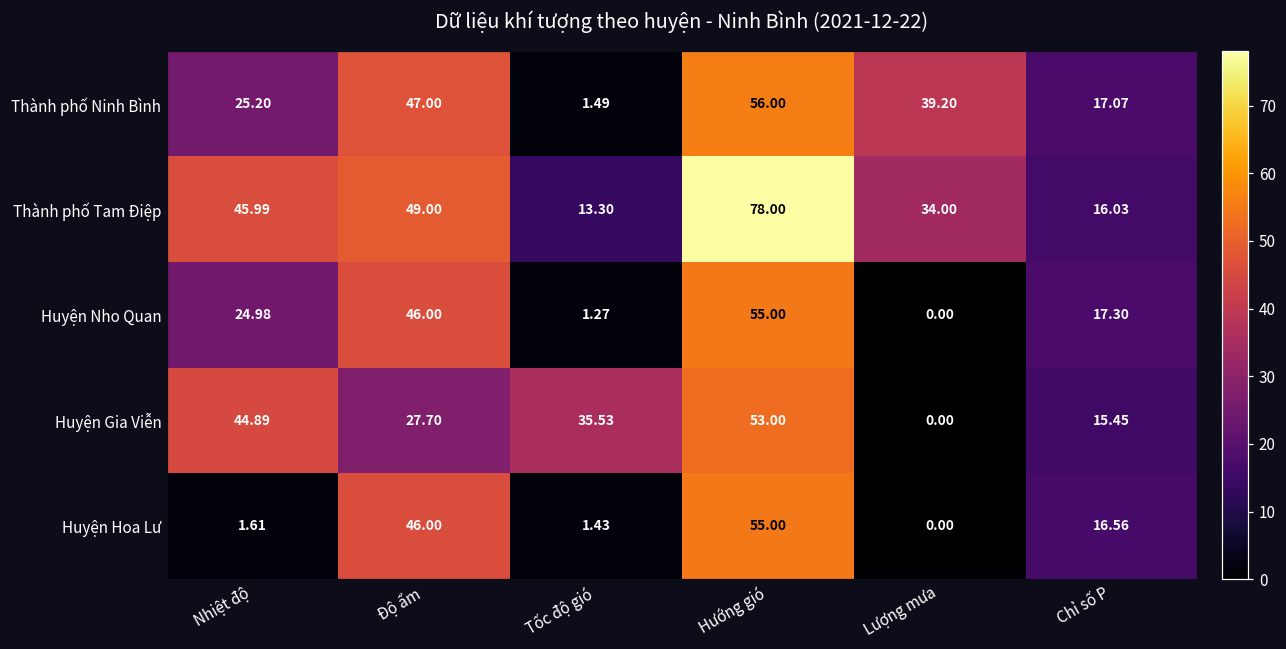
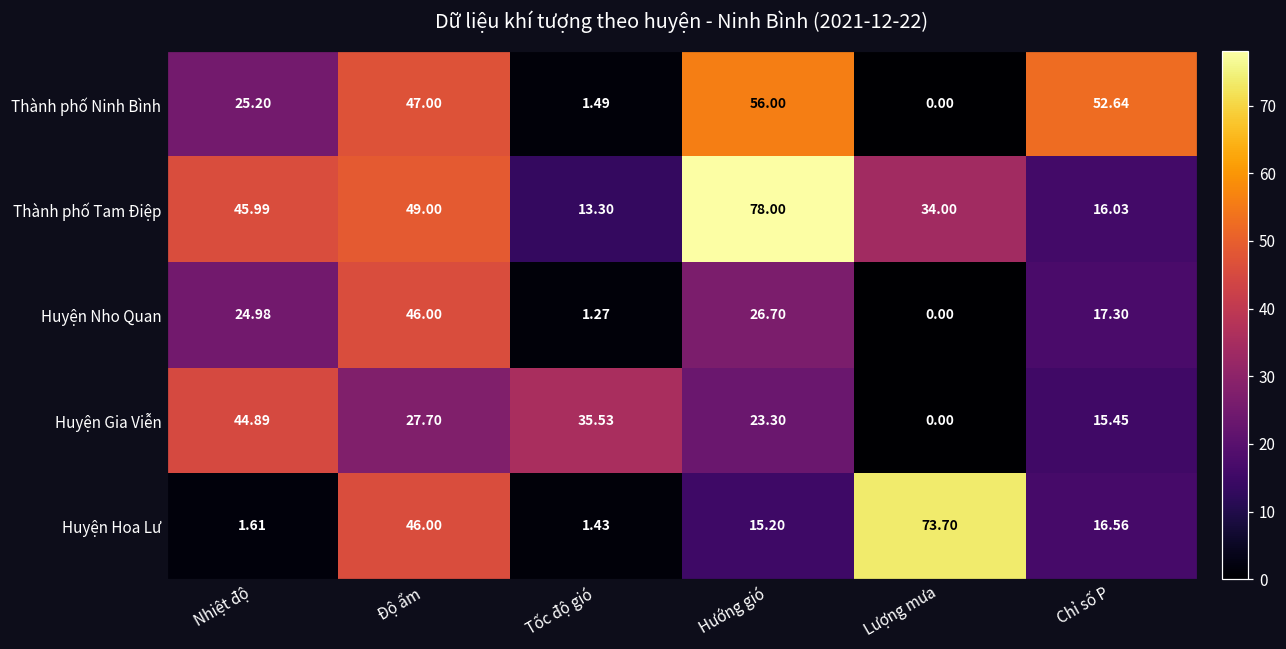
Thành phố Ninh Bình, Lượng mưa: 39.20 -> 0.00
Thành phố Ninh Bình, Chỉ số P: 17.07 -> 52.64
Huyện Nho Quan, Hướng gió: 55.00 -> 26.70
Huyện Gia Viễn, Hướng gió: 53.00 -> 23.30
Huyện Hoa Lư, Hướng gió: 55.00 -> 15.20
Huyện Hoa Lư, Lượng mưa: 0.00 -> 73.70
